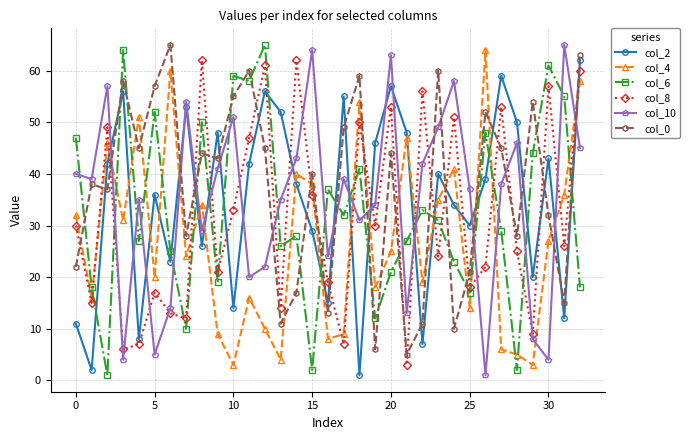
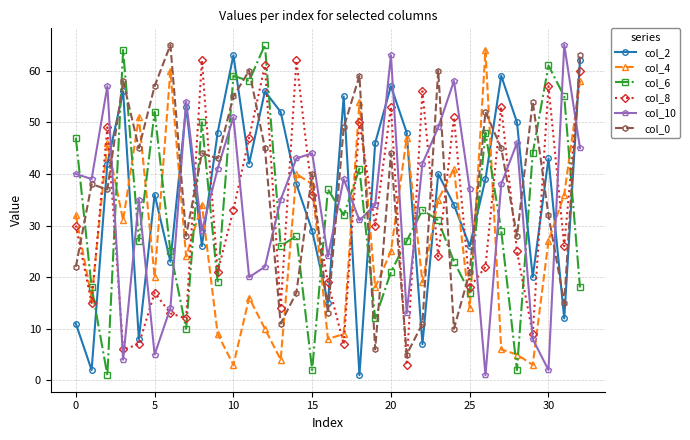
col_2, 10: 14 -> 63
col_10, 15: 64 -> 44
col_2, 25: 30 -> 26
col_10, 30: 4 -> 2
